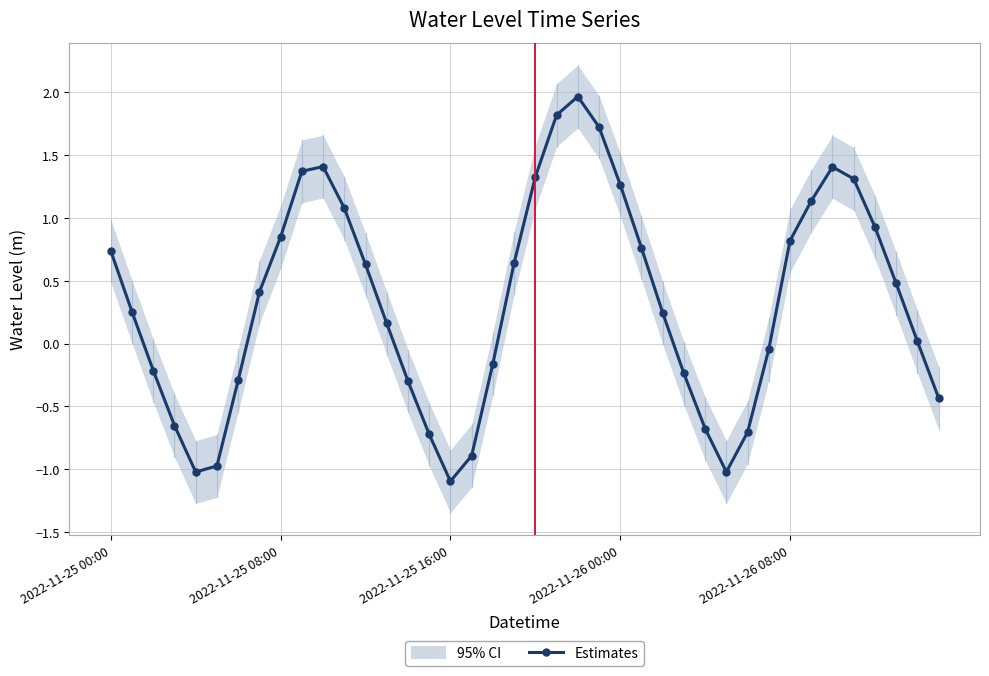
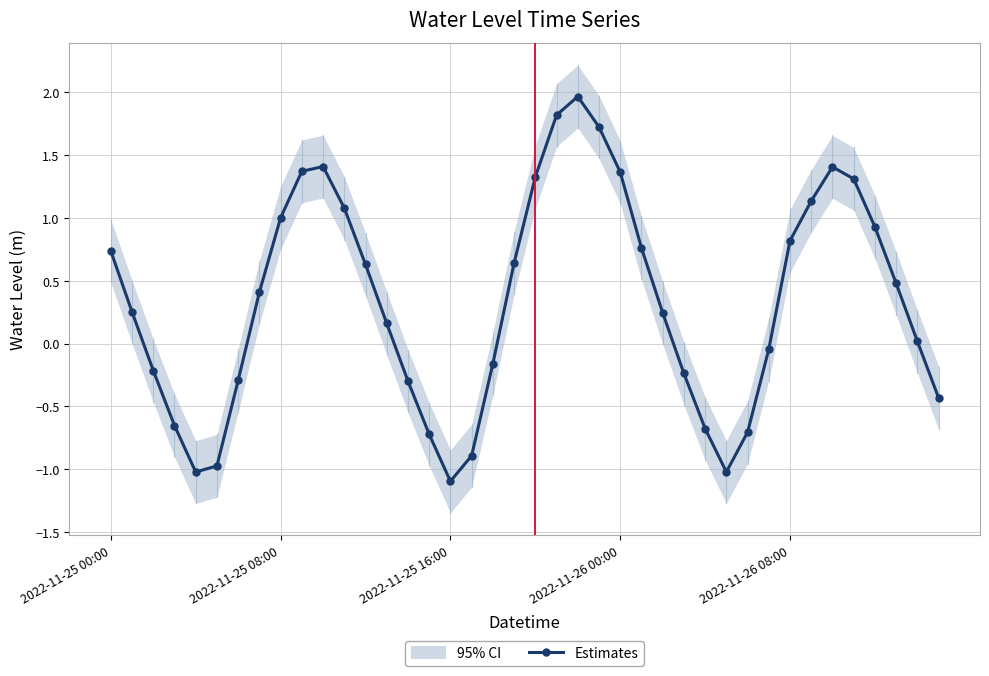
Estimates, 2022-11-25 08:00: 0.85 -> 1.00
Estimates, 2022-11-26 00:00: 1.26 -> 1.36
